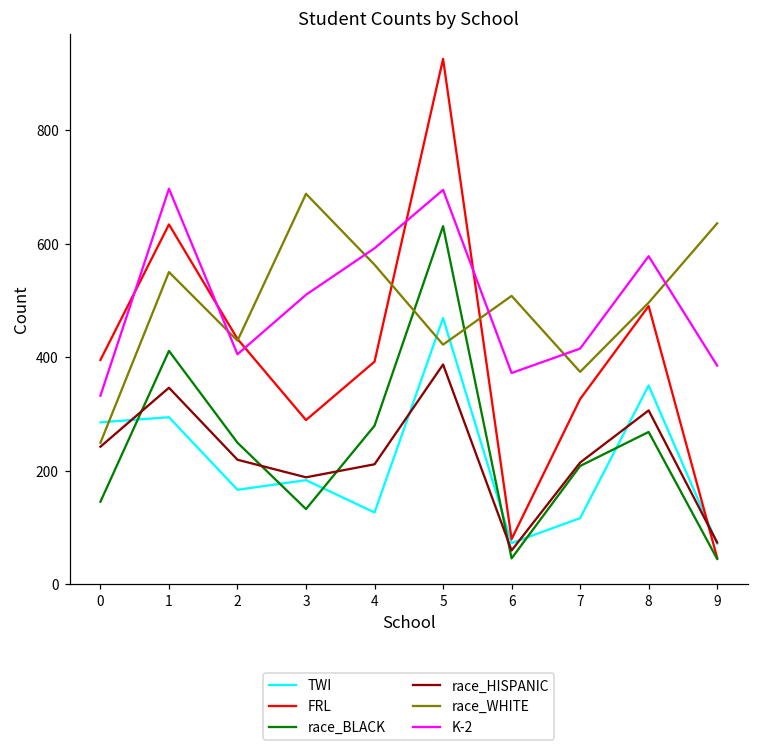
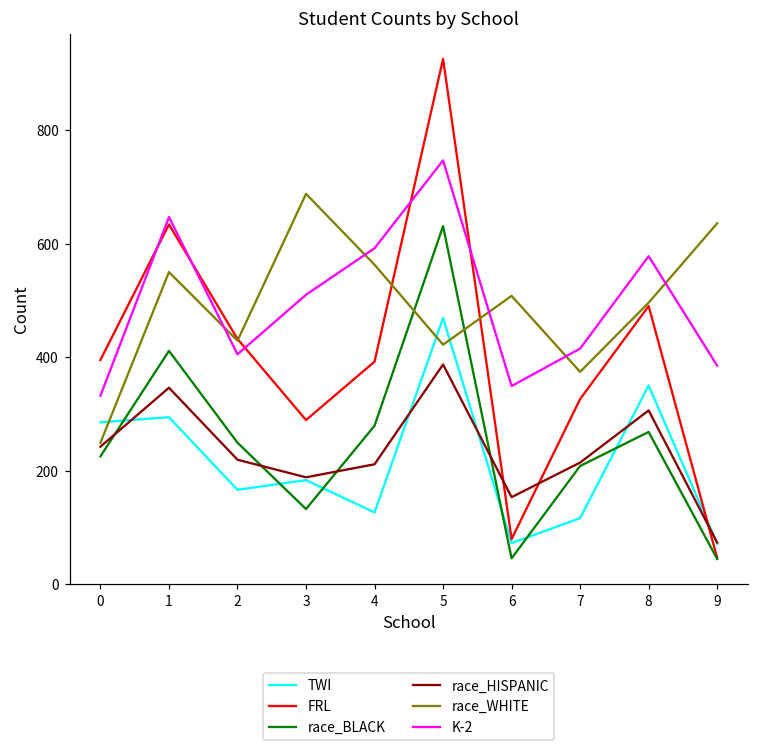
race_BLACK, 0: 150 -> 230
K-2, 1: 700 -> 650
K-2, 5: 700 -> 750
race_HISPANIC, 6: 60 -> 150
K-2, 6: 370 -> 350
